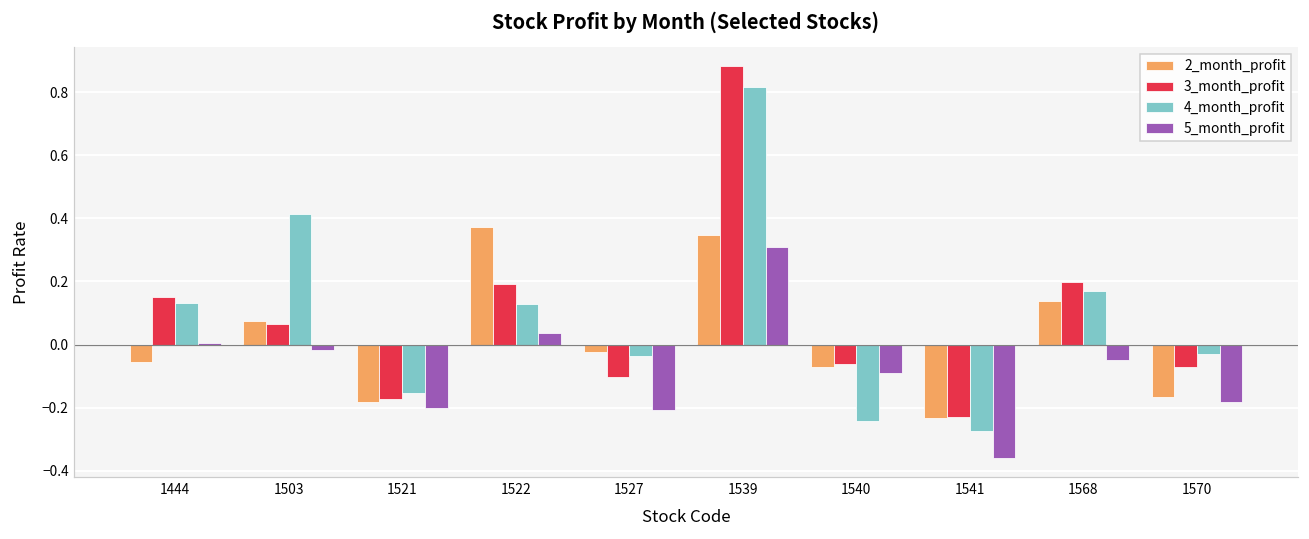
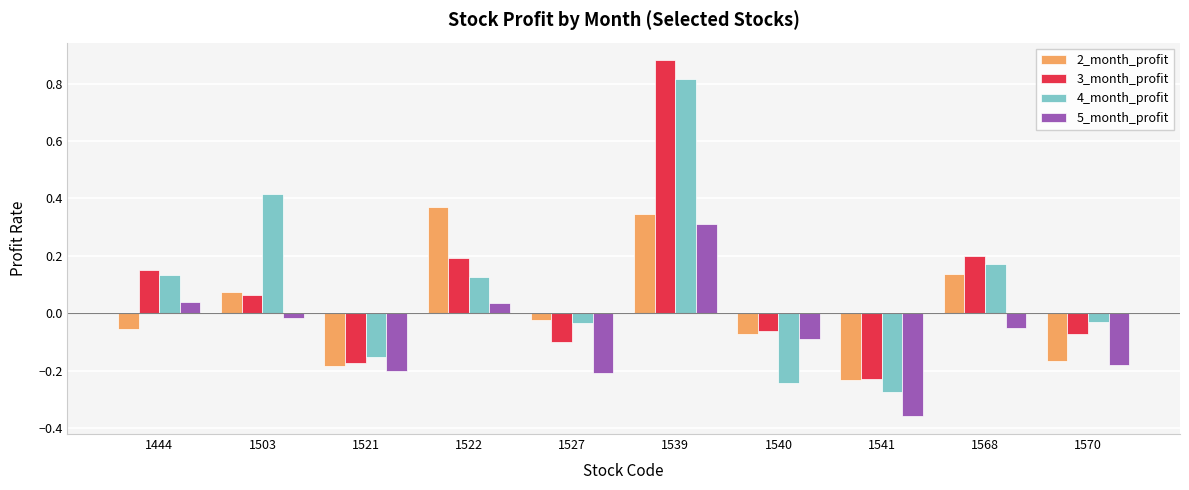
5_month_profit, 1444: 0.00 -> 0.04
